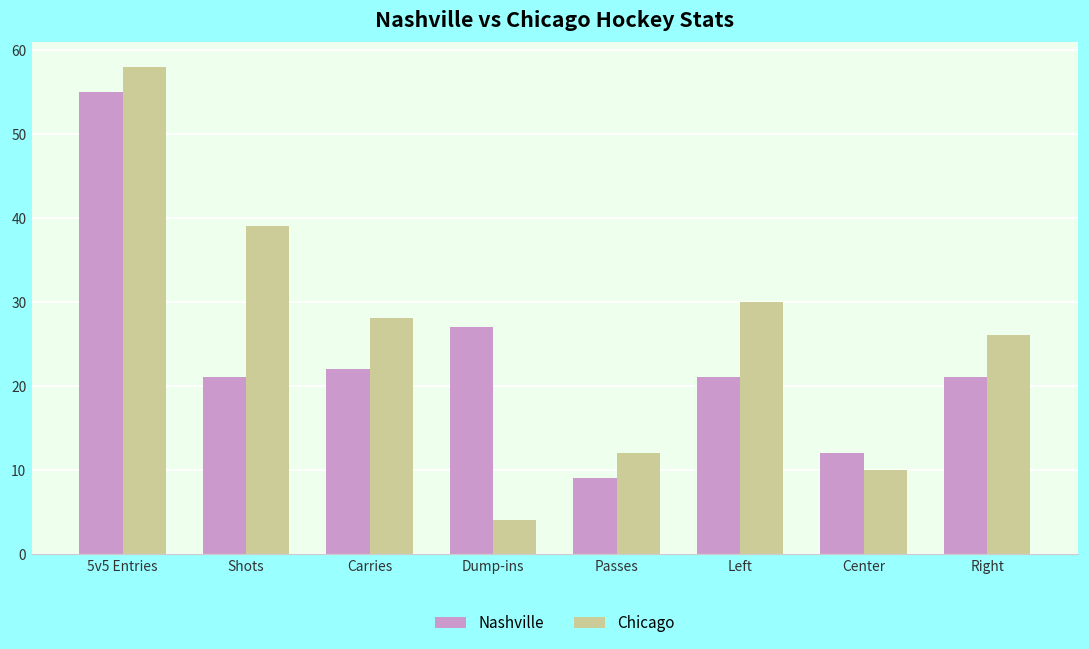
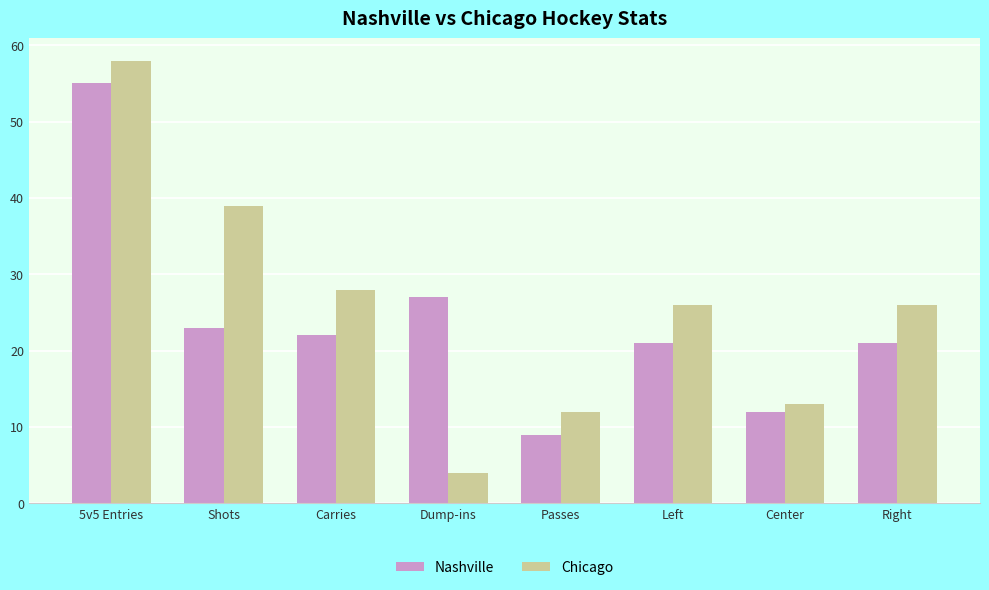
Nashville, Shots: 21 -> 23
Chicago, Left: 30 -> 26
Chicago, Center: 10 -> 13
